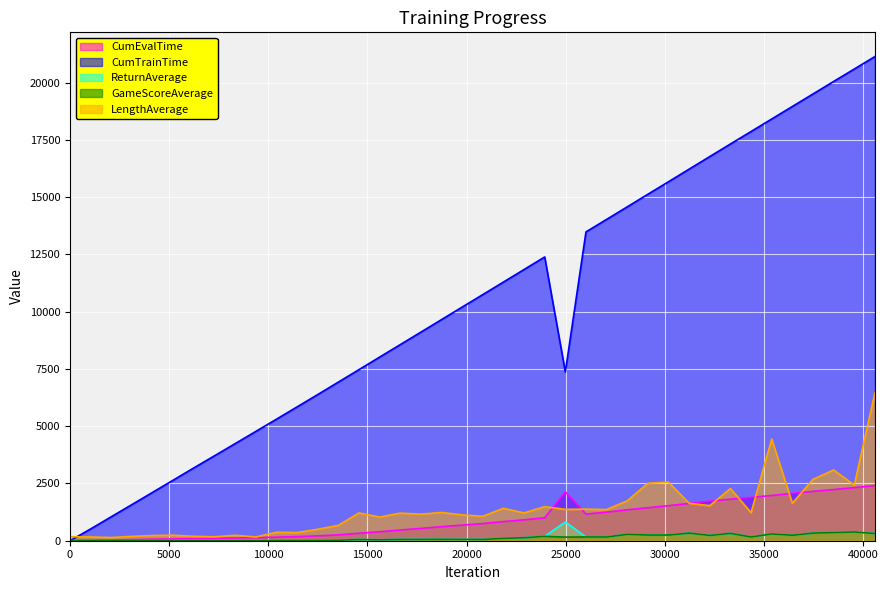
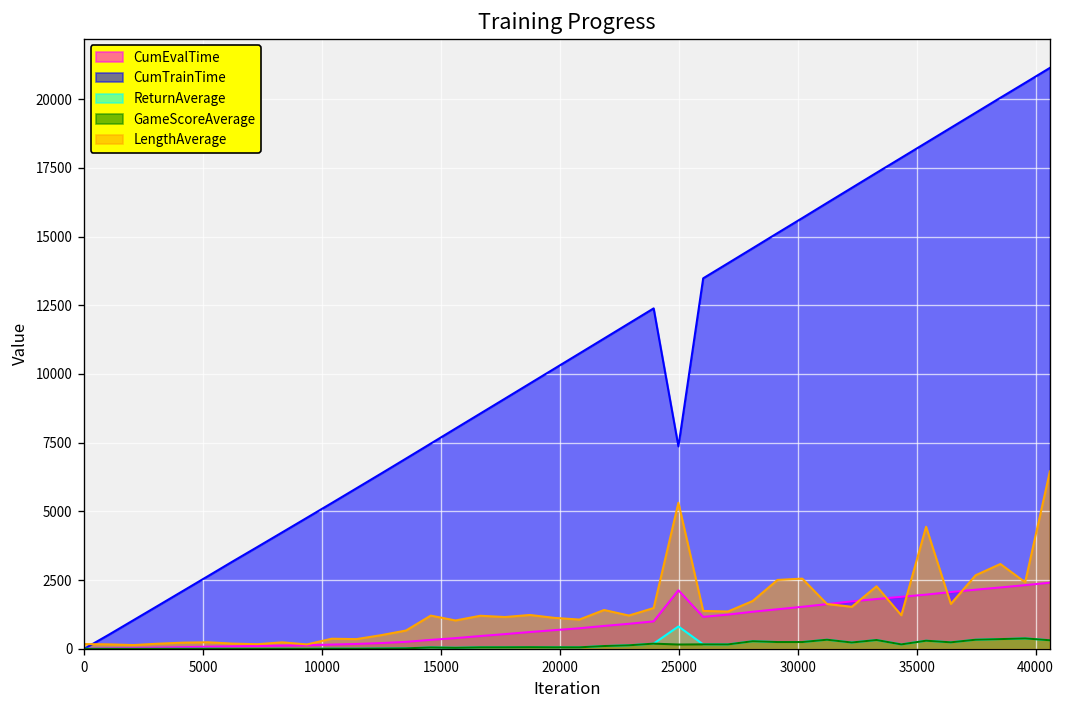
LengthAverage, 25000: 1400 -> 5300
